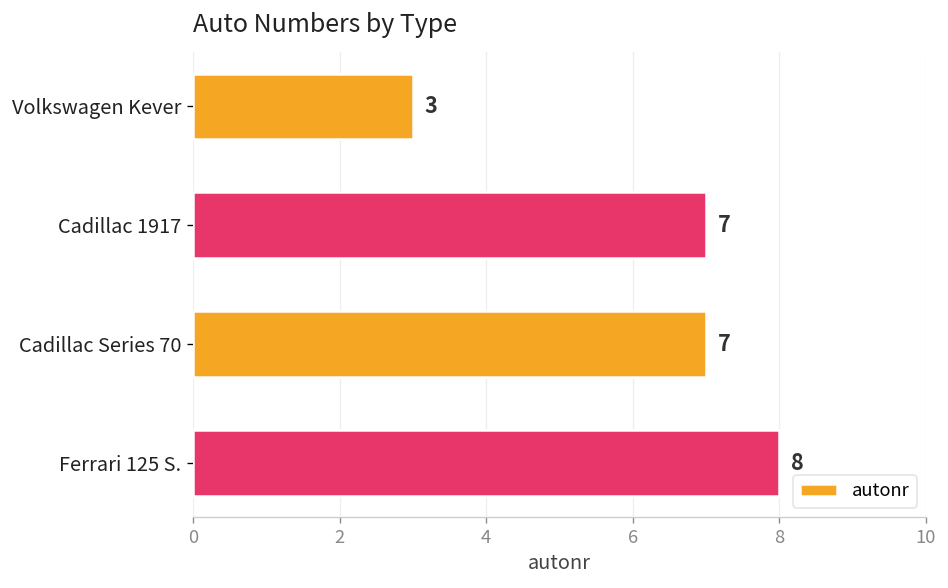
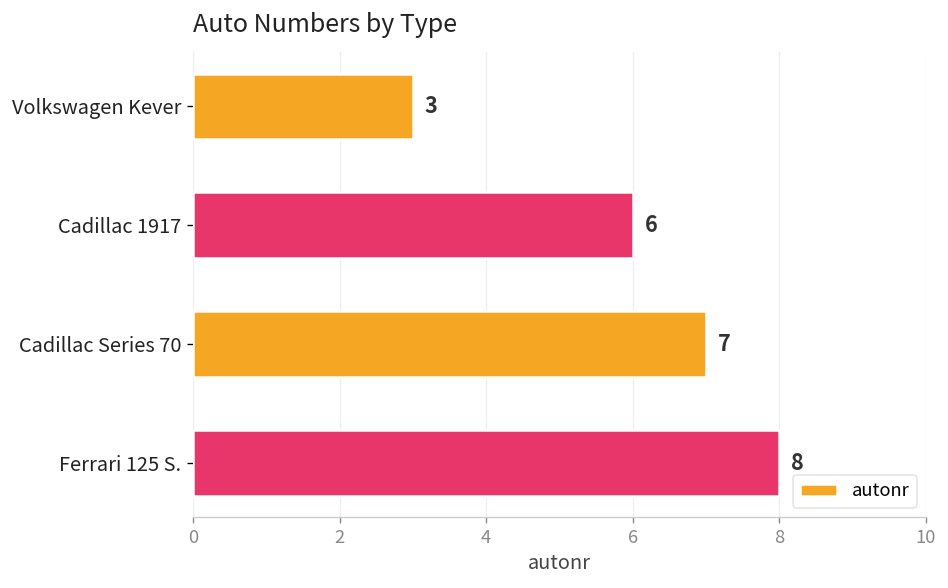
Cadillac 1917: 7 -> 6
